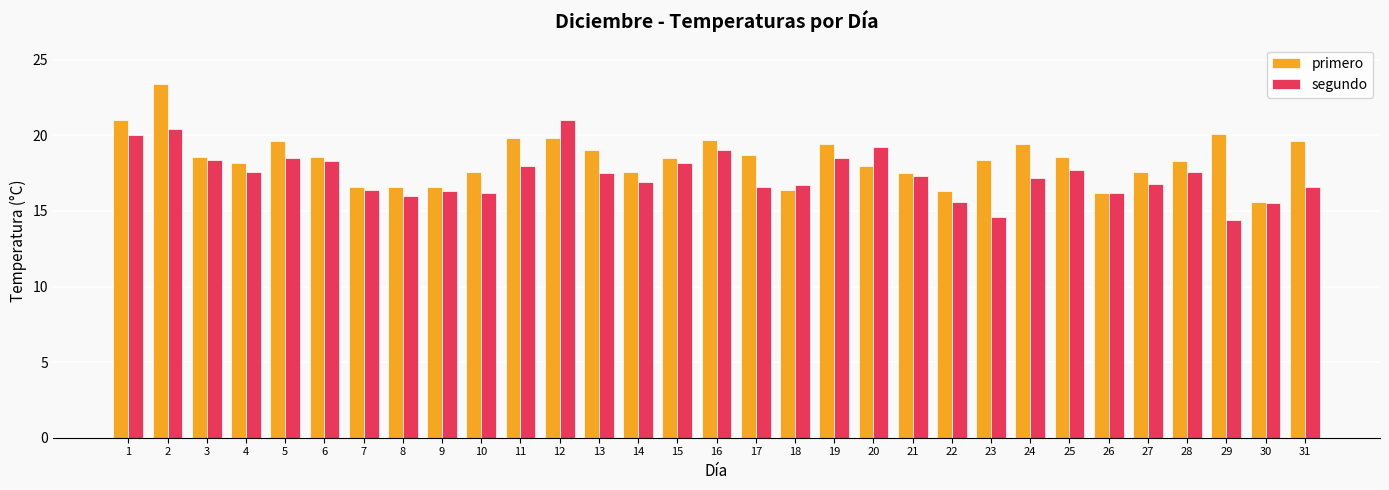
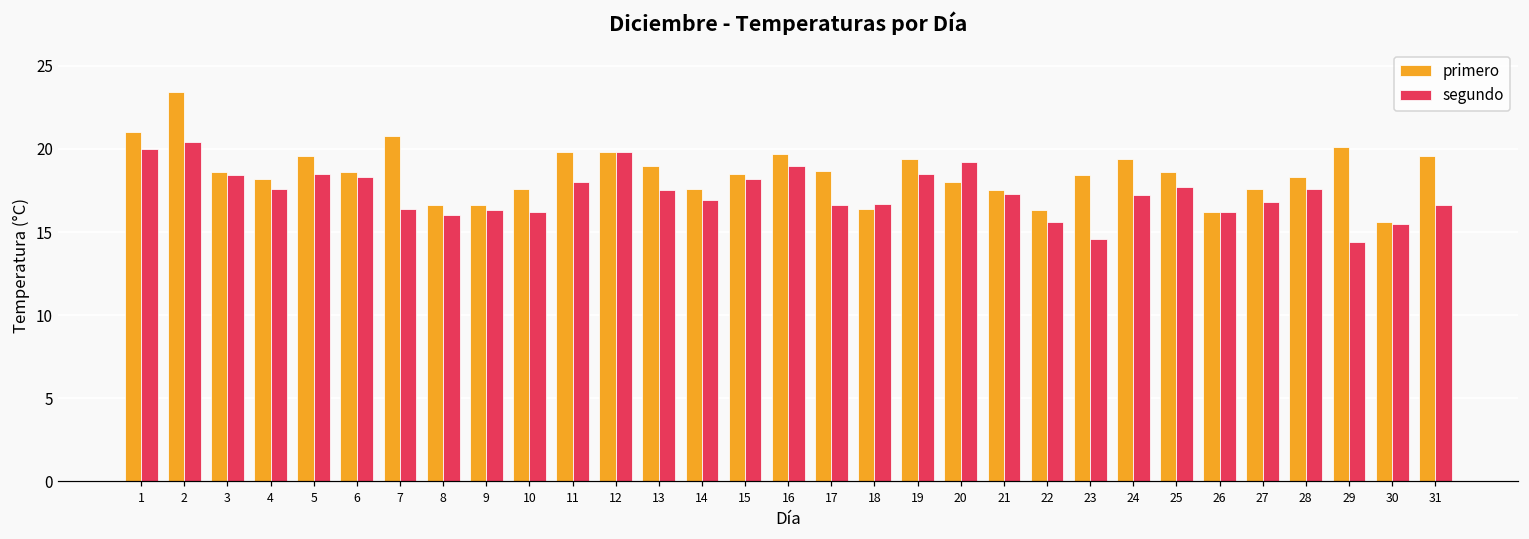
primero, 7: 16.6 -> 20.8
segundo, 12: 21.0 -> 19.8
